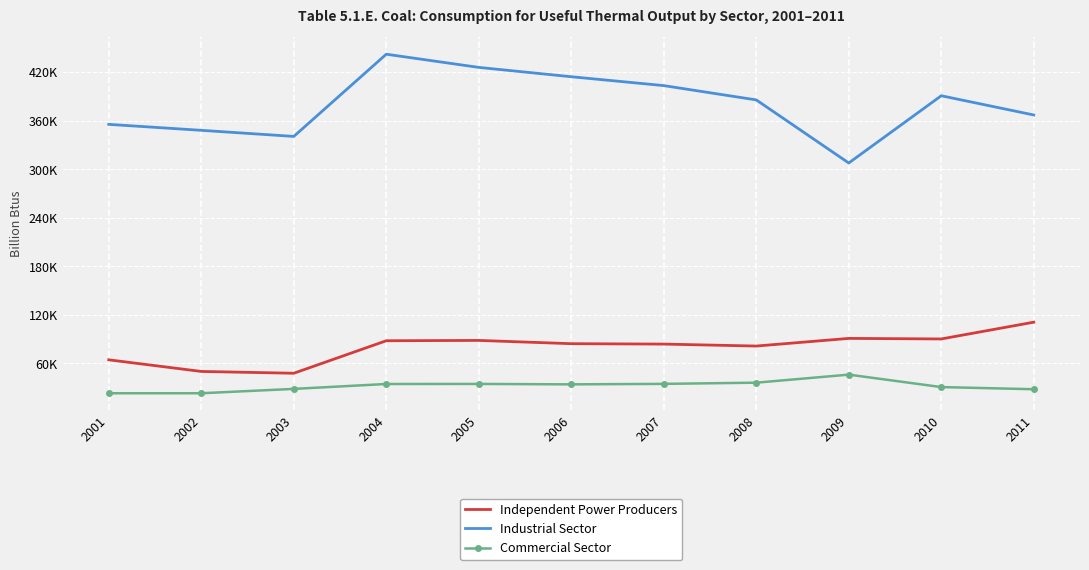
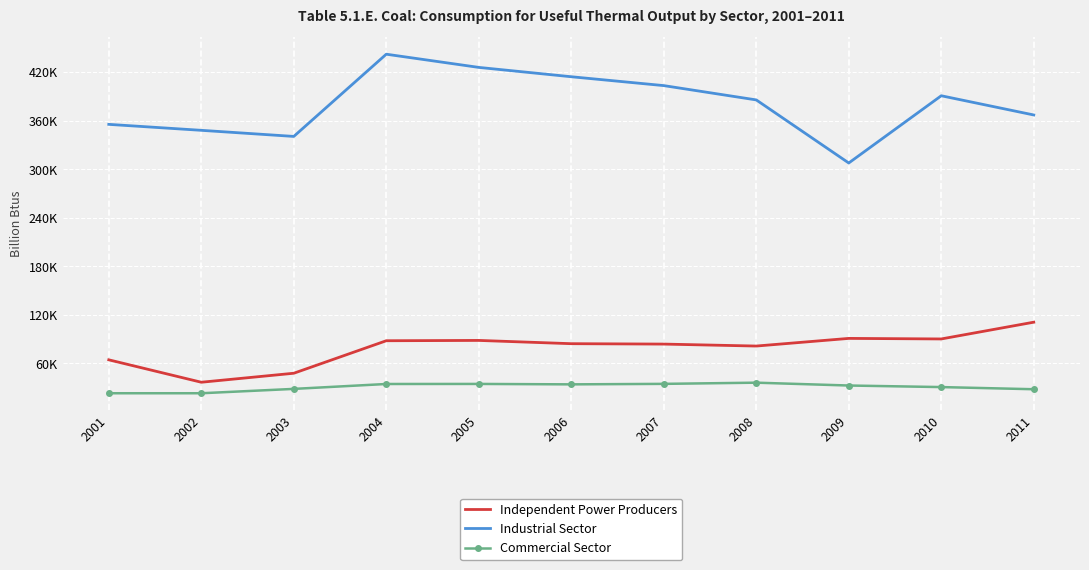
Independent Power Producers, 2002: 50000 -> 40000
Commercial Sector, 2009: 50000 -> 30000
